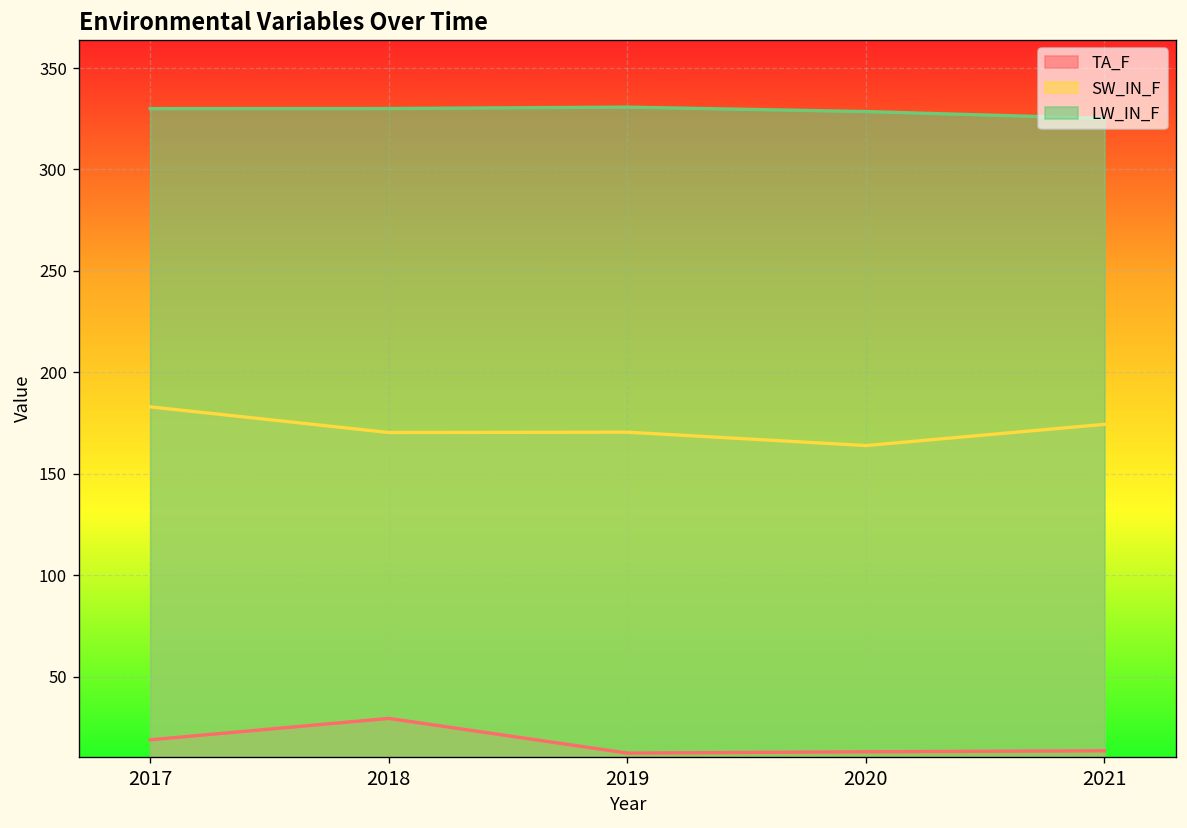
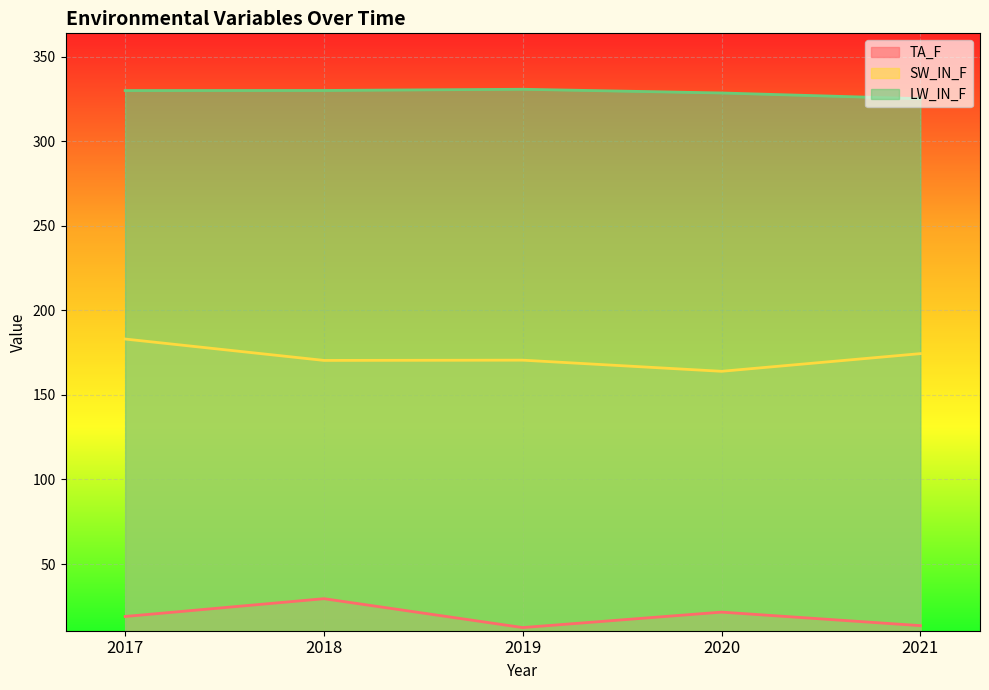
TA_F, 2020: 13 -> 22
